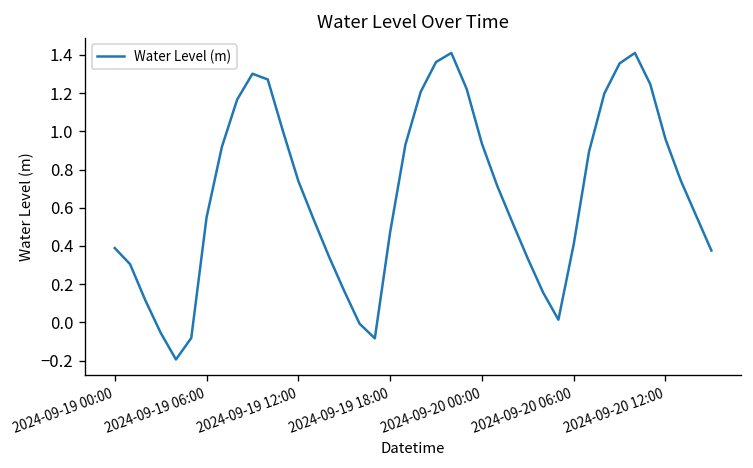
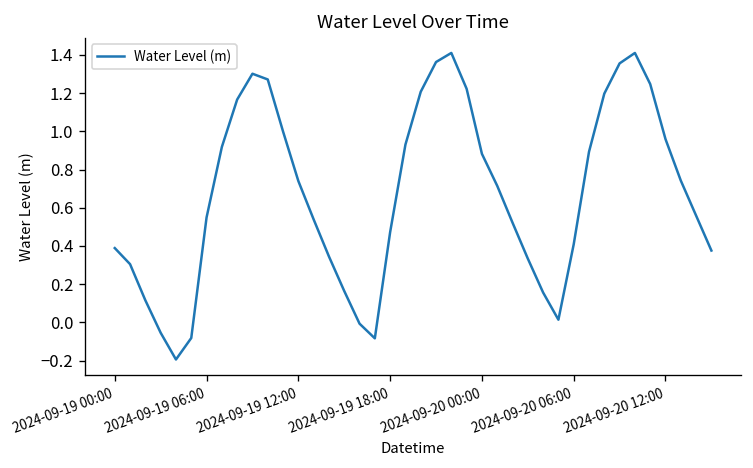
2024-09-20 00:00: 0.93 -> 0.88
